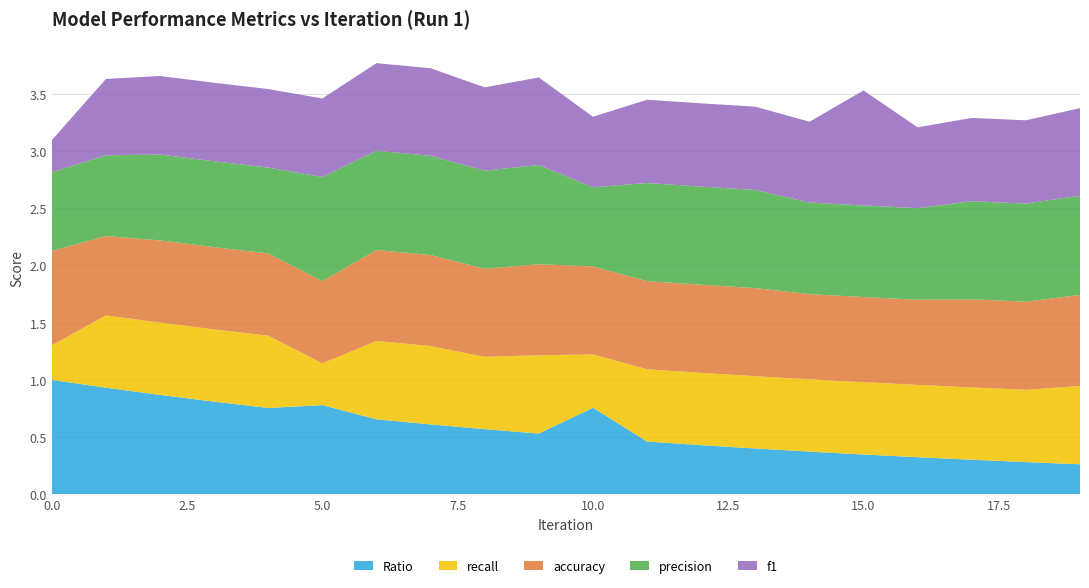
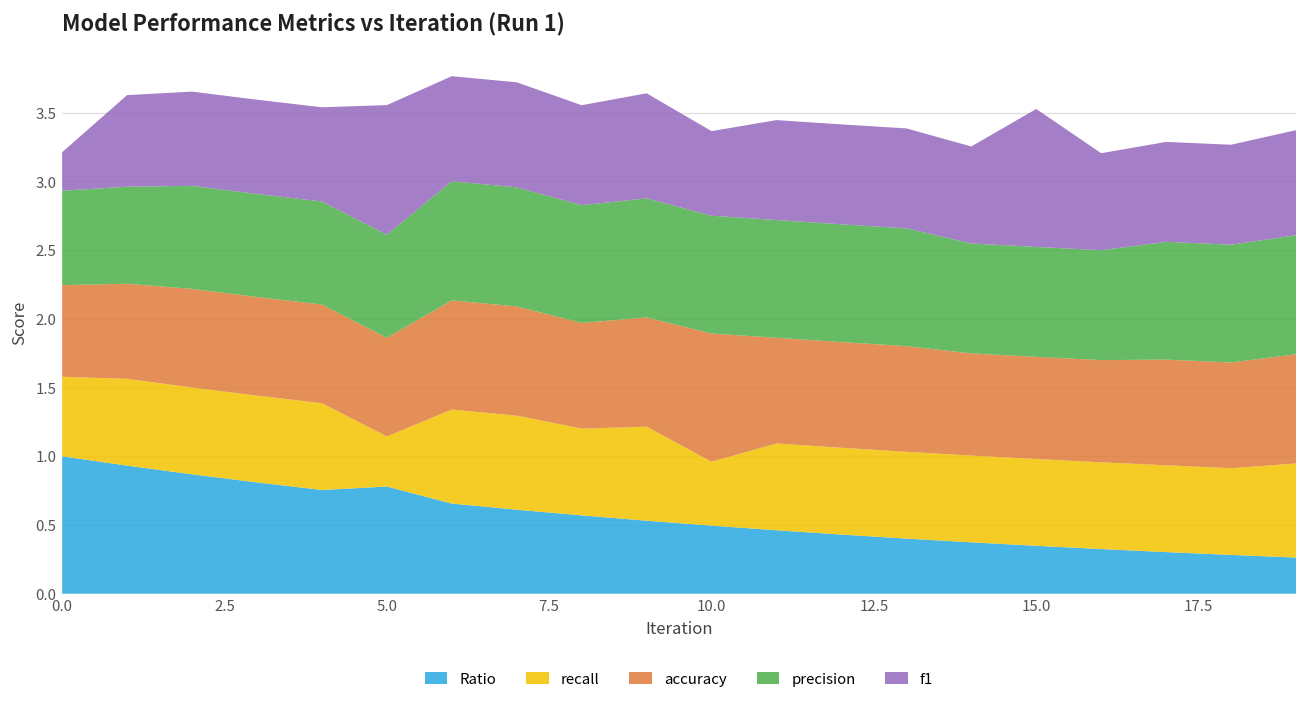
recall, 0.0: 0.30 -> 0.58
accuracy, 0.0: 0.82 -> 0.67
precision, 5.0: 0.91 -> 0.75
f1, 5.0: 0.69 -> 0.94
Ratio, 10.0: 0.76 -> 0.50
accuracy, 10.0: 0.77 -> 0.93
precision, 10.0: 0.69 -> 0.86
